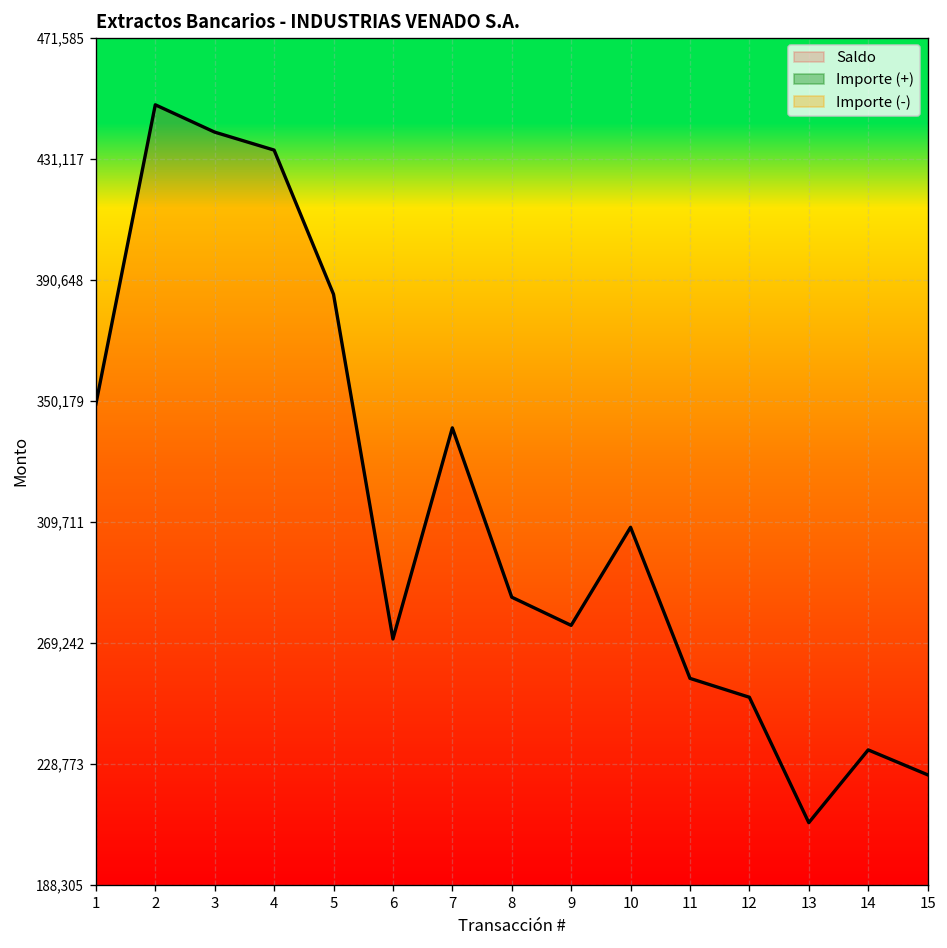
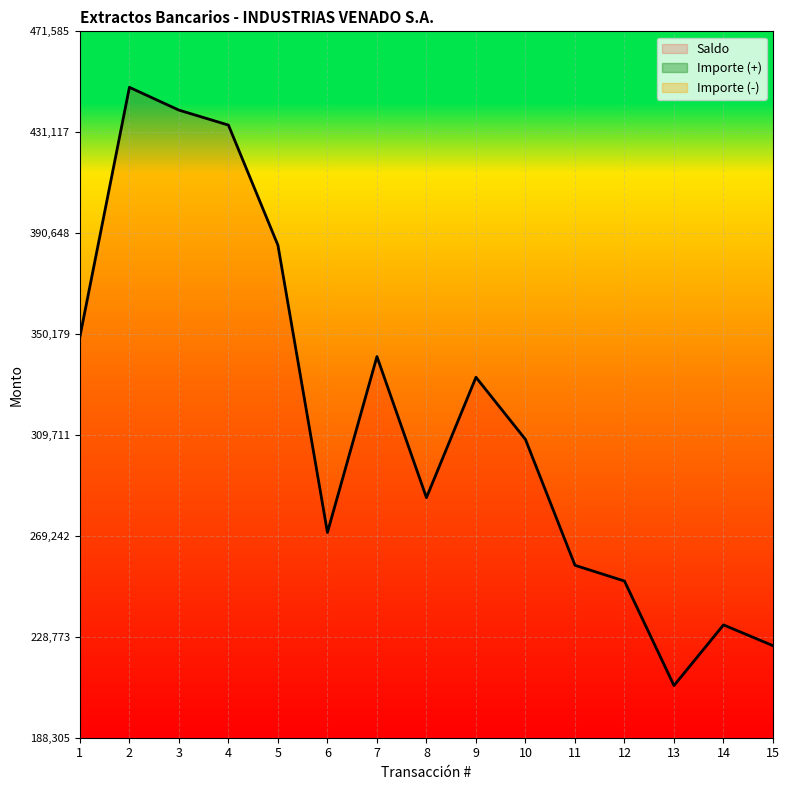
Saldo, 9: 275,000 -> 333,000
